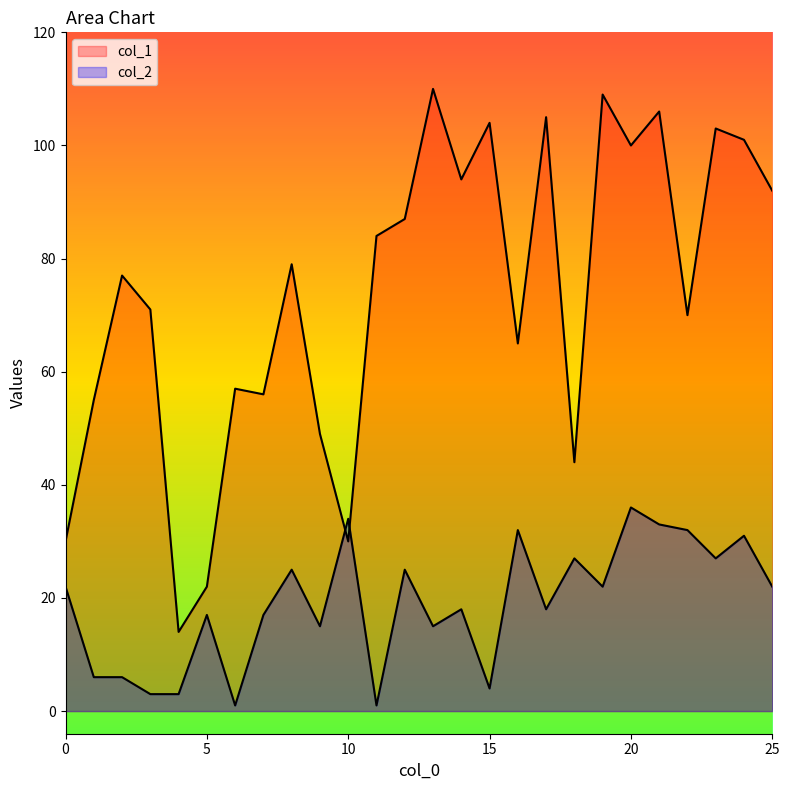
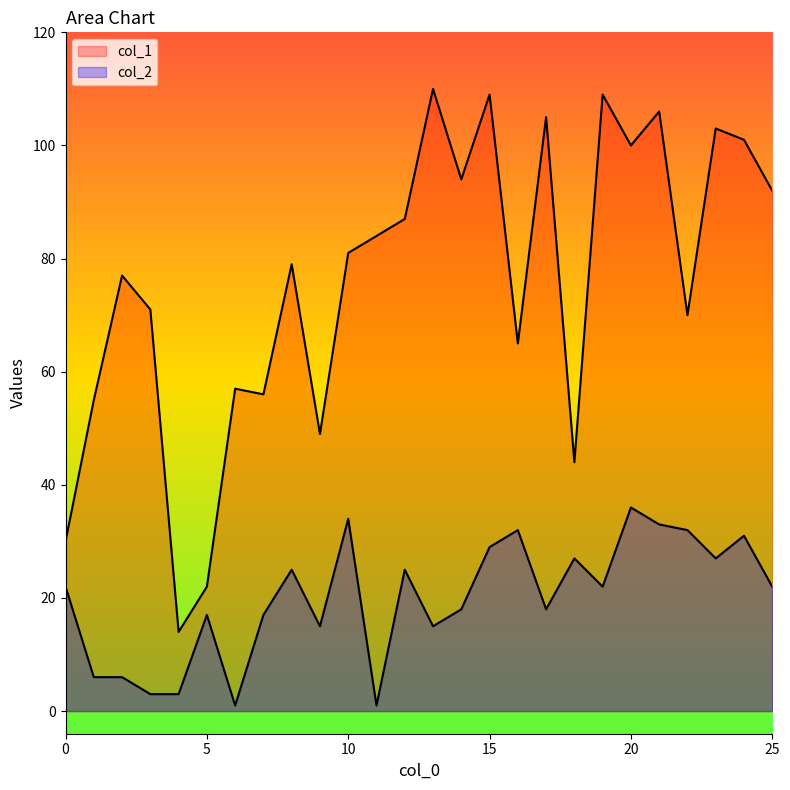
col_1, 10: 30 -> 81
col_1, 15: 104 -> 109
col_2, 15: 4 -> 29
